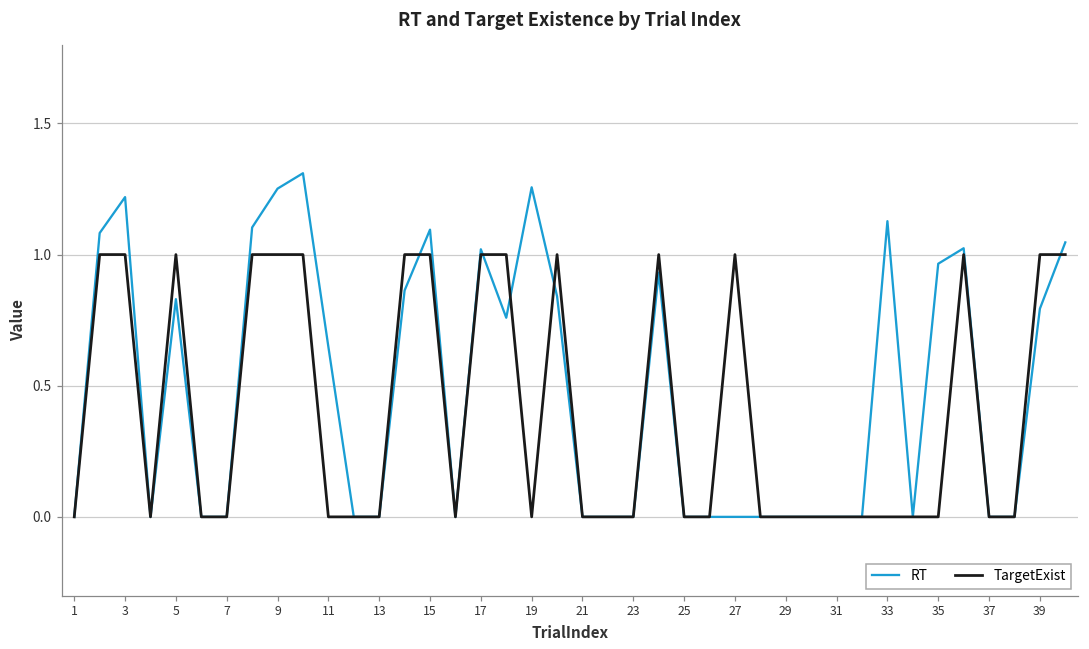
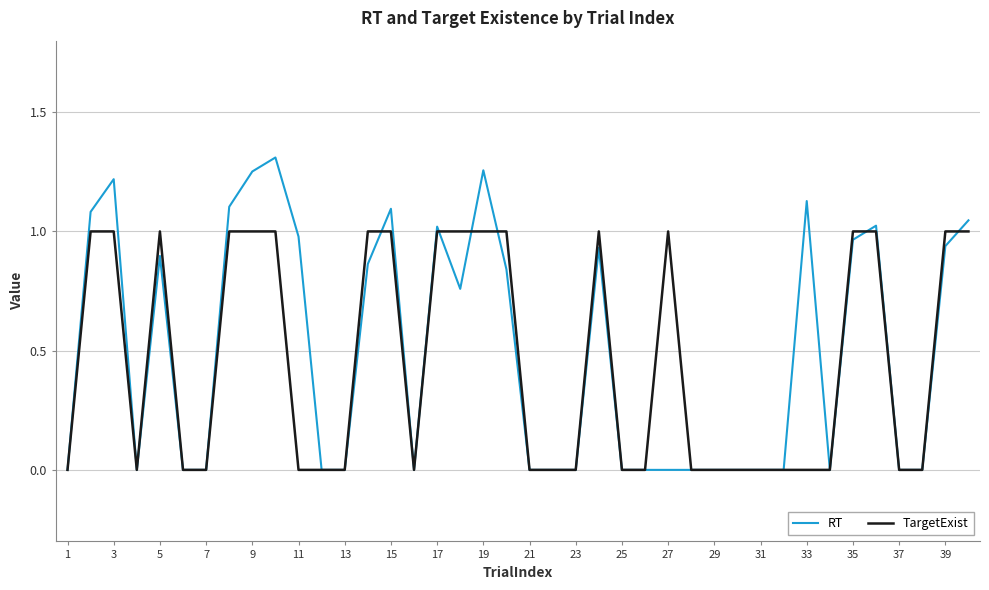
RT, 5: 0.83 -> 0.90
RT, 11: 0.65 -> 0.98
TargetExist, 19: 0 -> 1
TargetExist, 35: 0 -> 1
RT, 39: 0.79 -> 0.94
